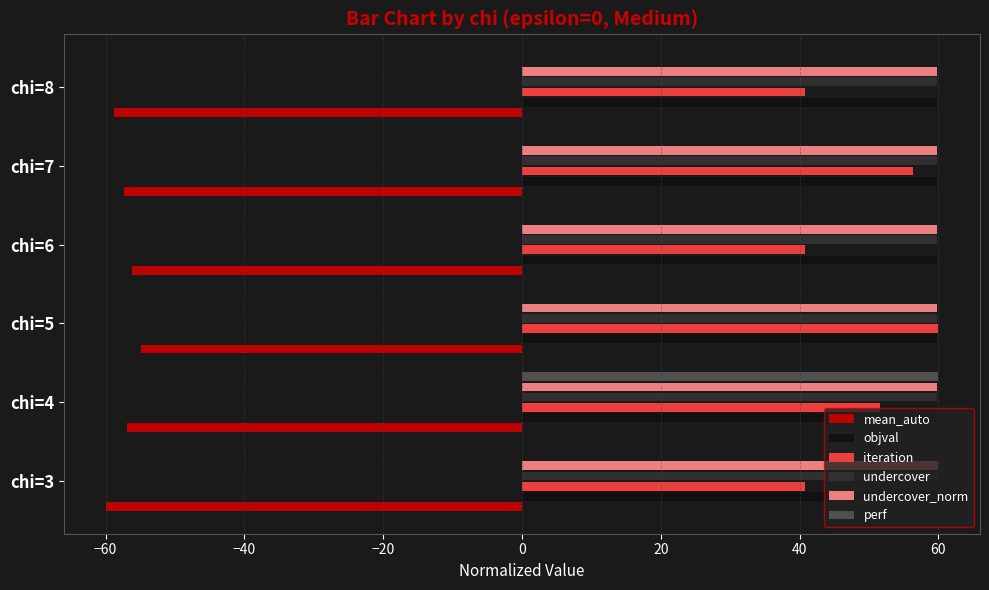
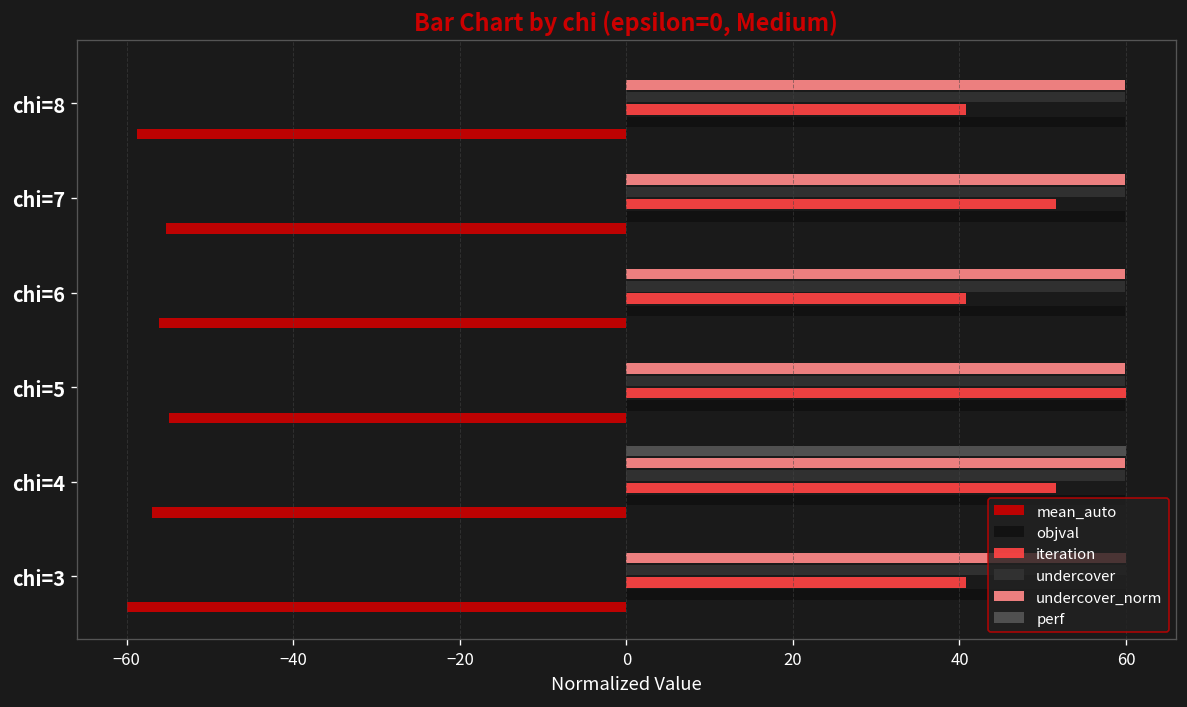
iteration, chi=7: 56 -> 52
mean_auto, chi=7: -57 -> -55
